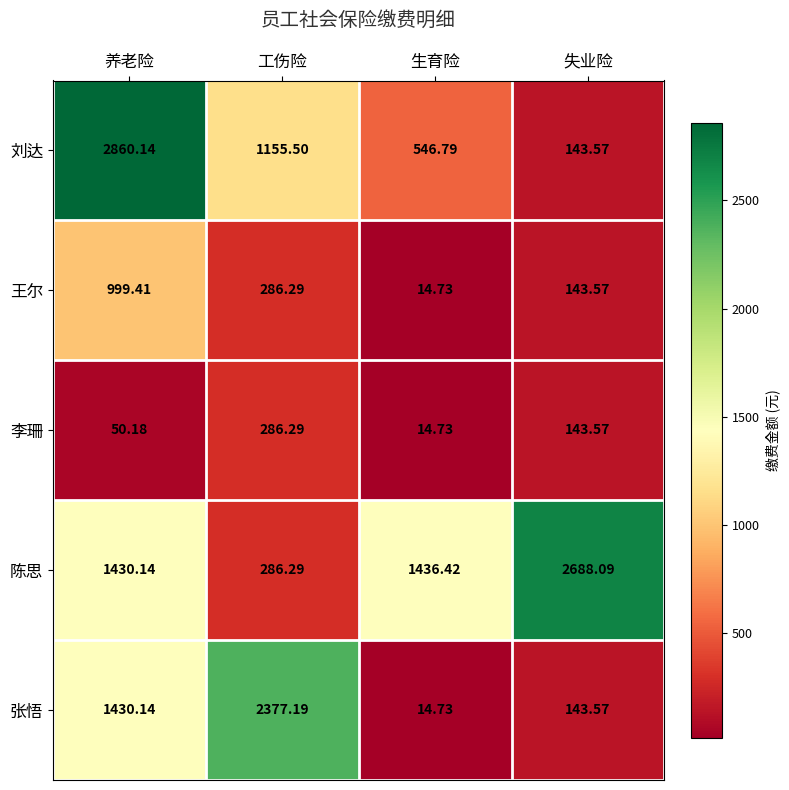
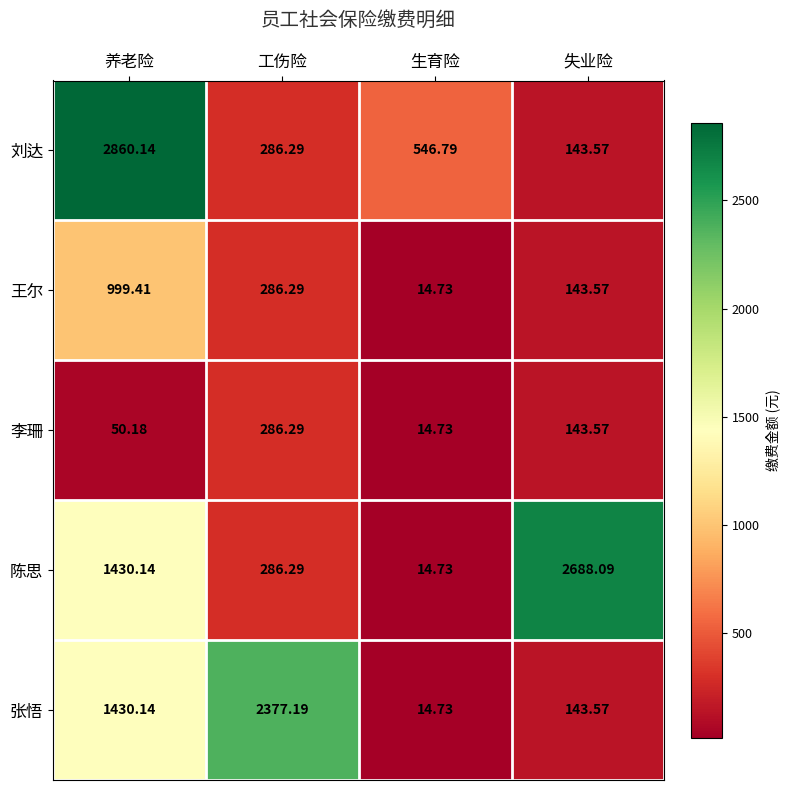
刘达, 工伤险: 1155.50 -> 286.29
陈思, 生育险: 1436.42 -> 14.73
